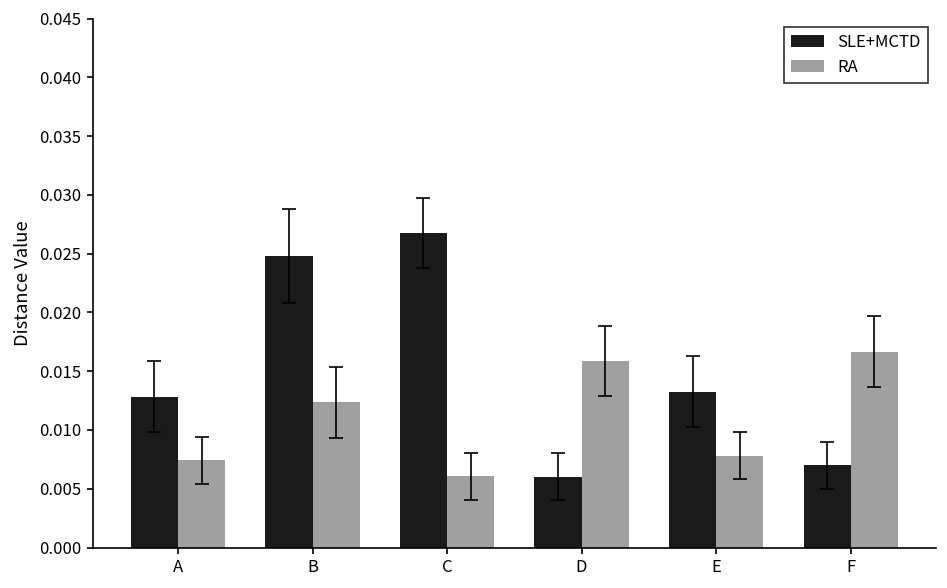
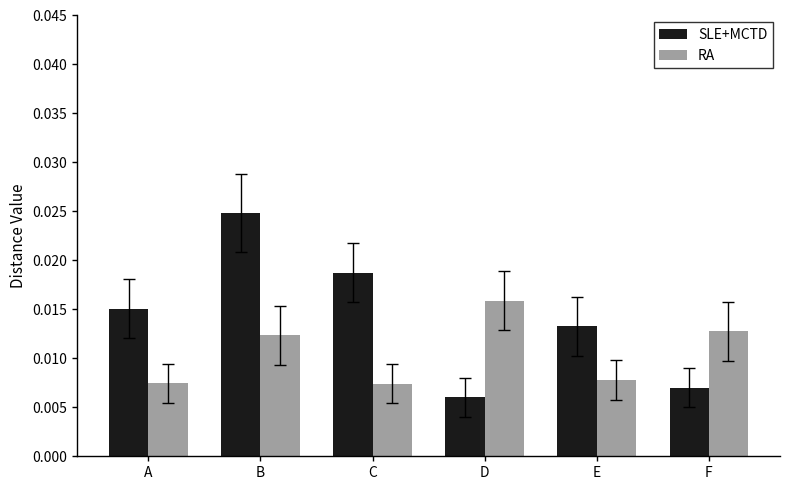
SLE+MCTD, A: 0.013 -> 0.015
SLE+MCTD, C: 0.027 -> 0.019
RA, C: 0.006 -> 0.007
RA, F: 0.017 -> 0.013
